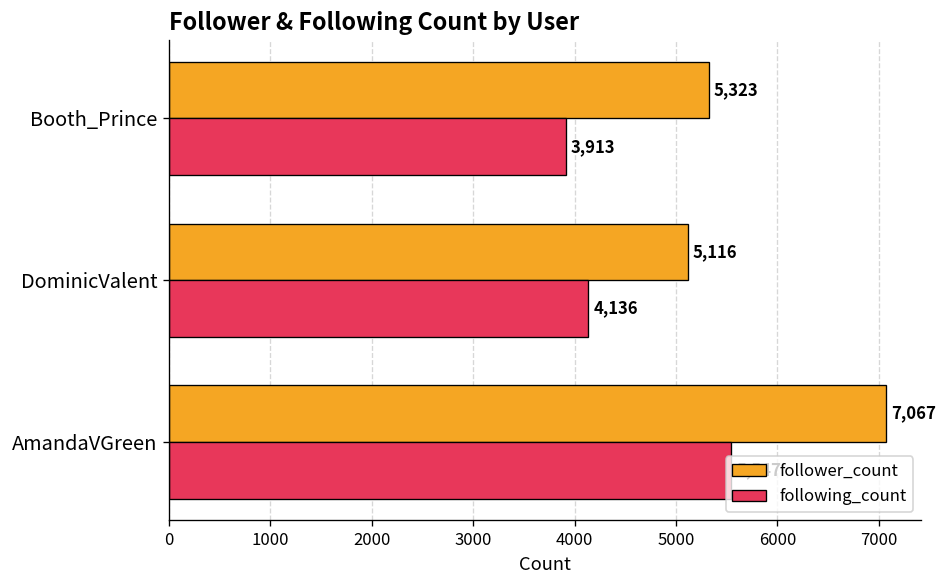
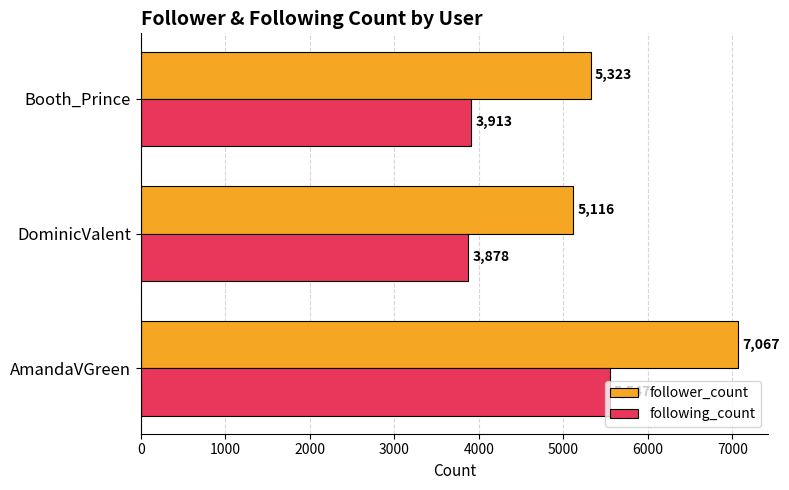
following_count, DominicValent: 4,136 -> 3,878
